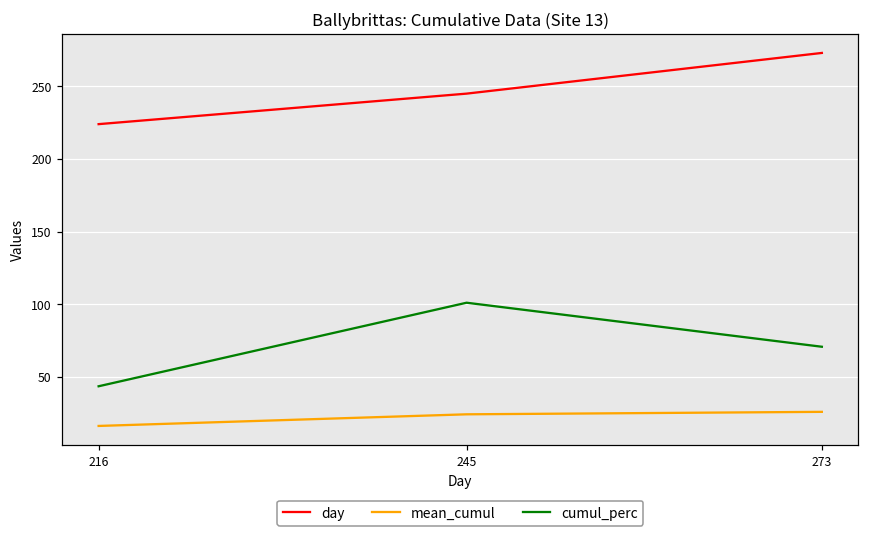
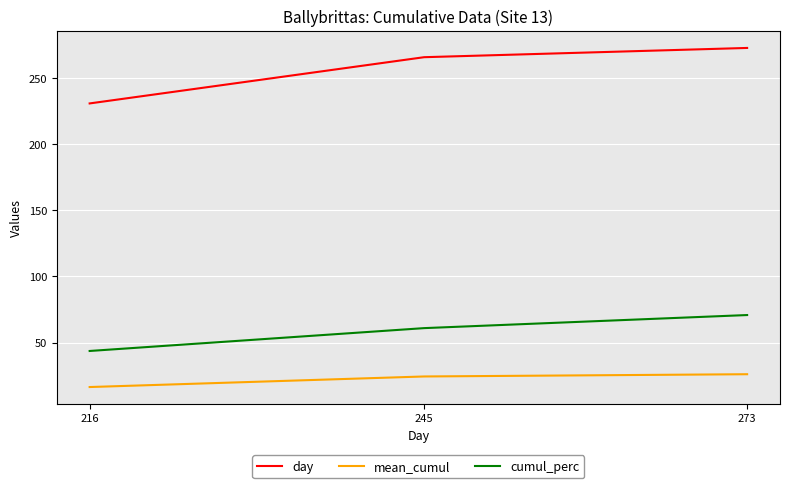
day, 216: 224 -> 231
day, 245: 245 -> 266
cumul_perc, 245: 101 -> 61
